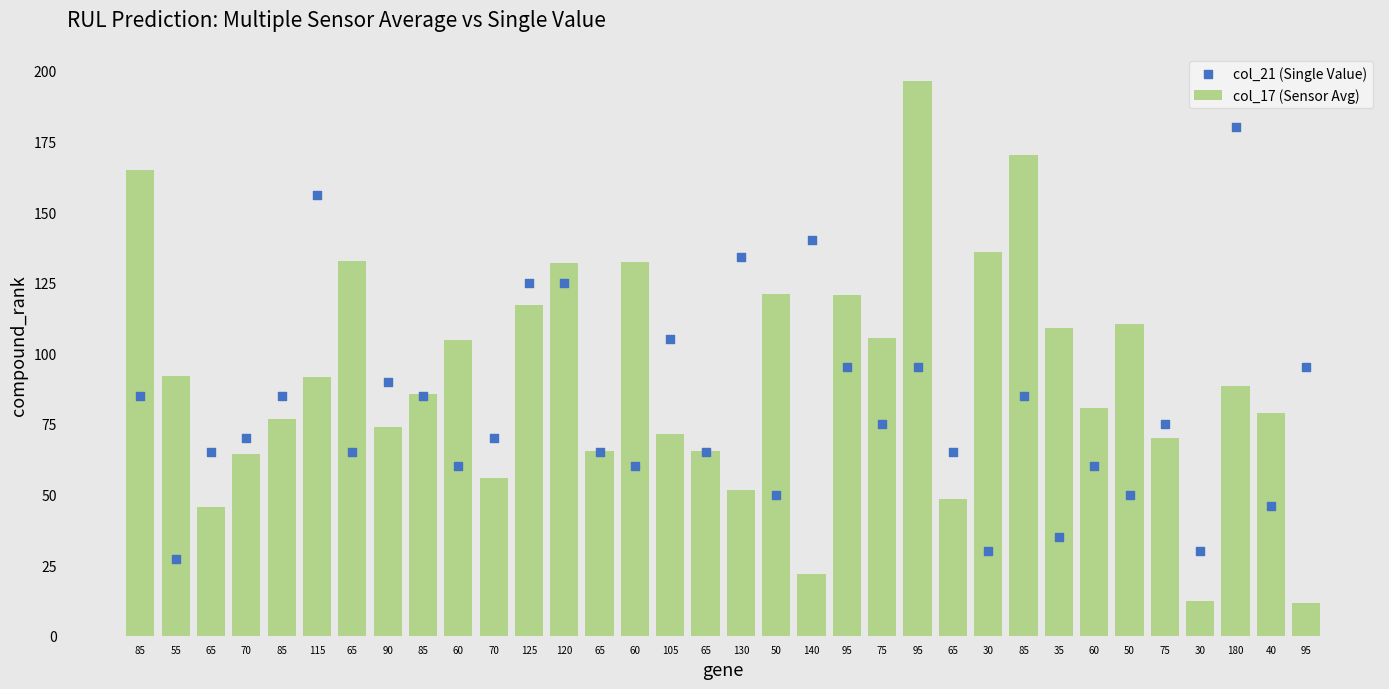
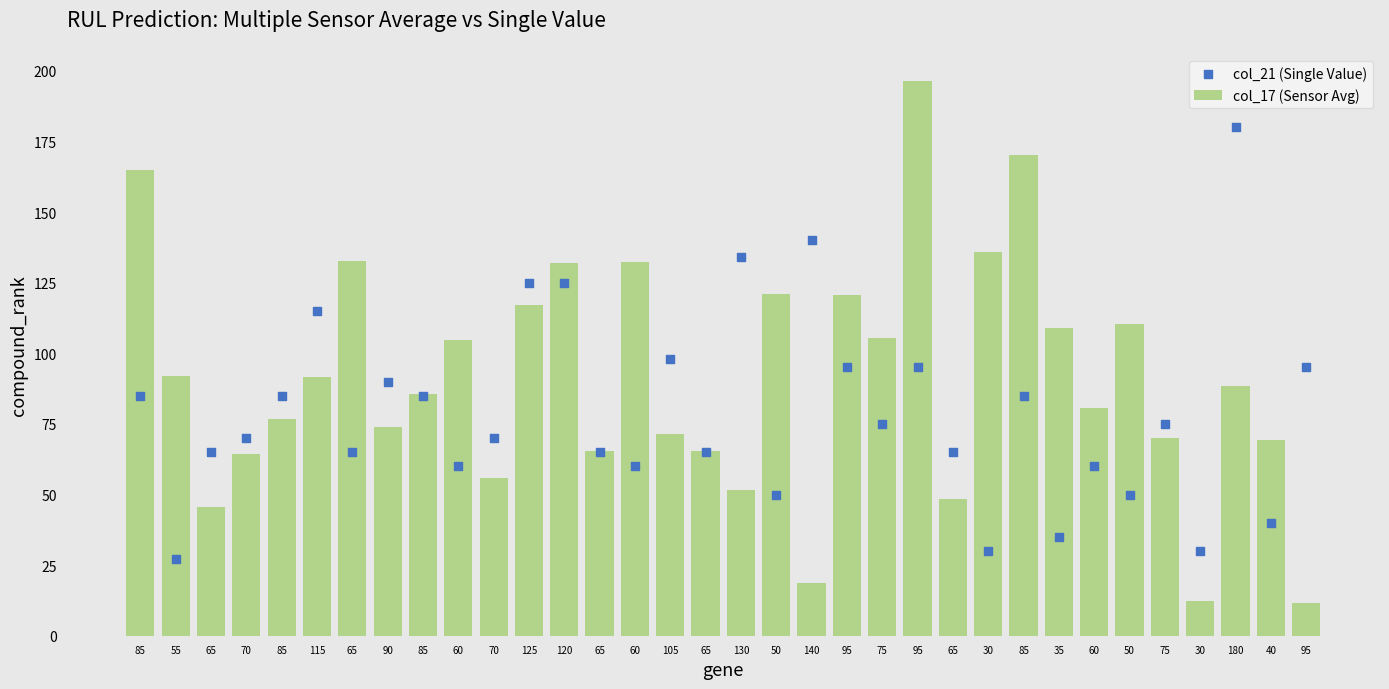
col_21 (Single Value), 115: 156 -> 115
col_21 (Single Value), 105: 105 -> 98
col_17 (Sensor Avg), 140: 22 -> 19
col_17 (Sensor Avg), 40: 79 -> 69
col_21 (Single Value), 40: 46 -> 40
